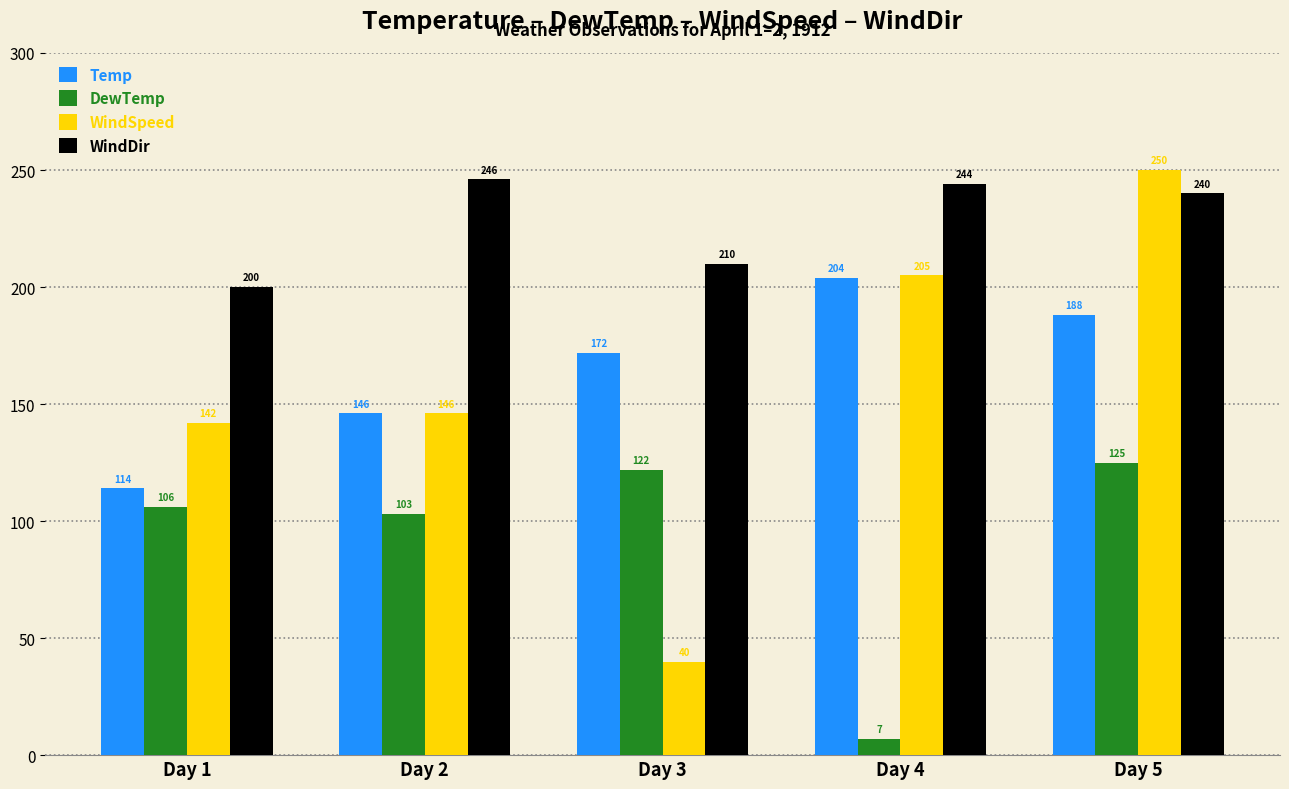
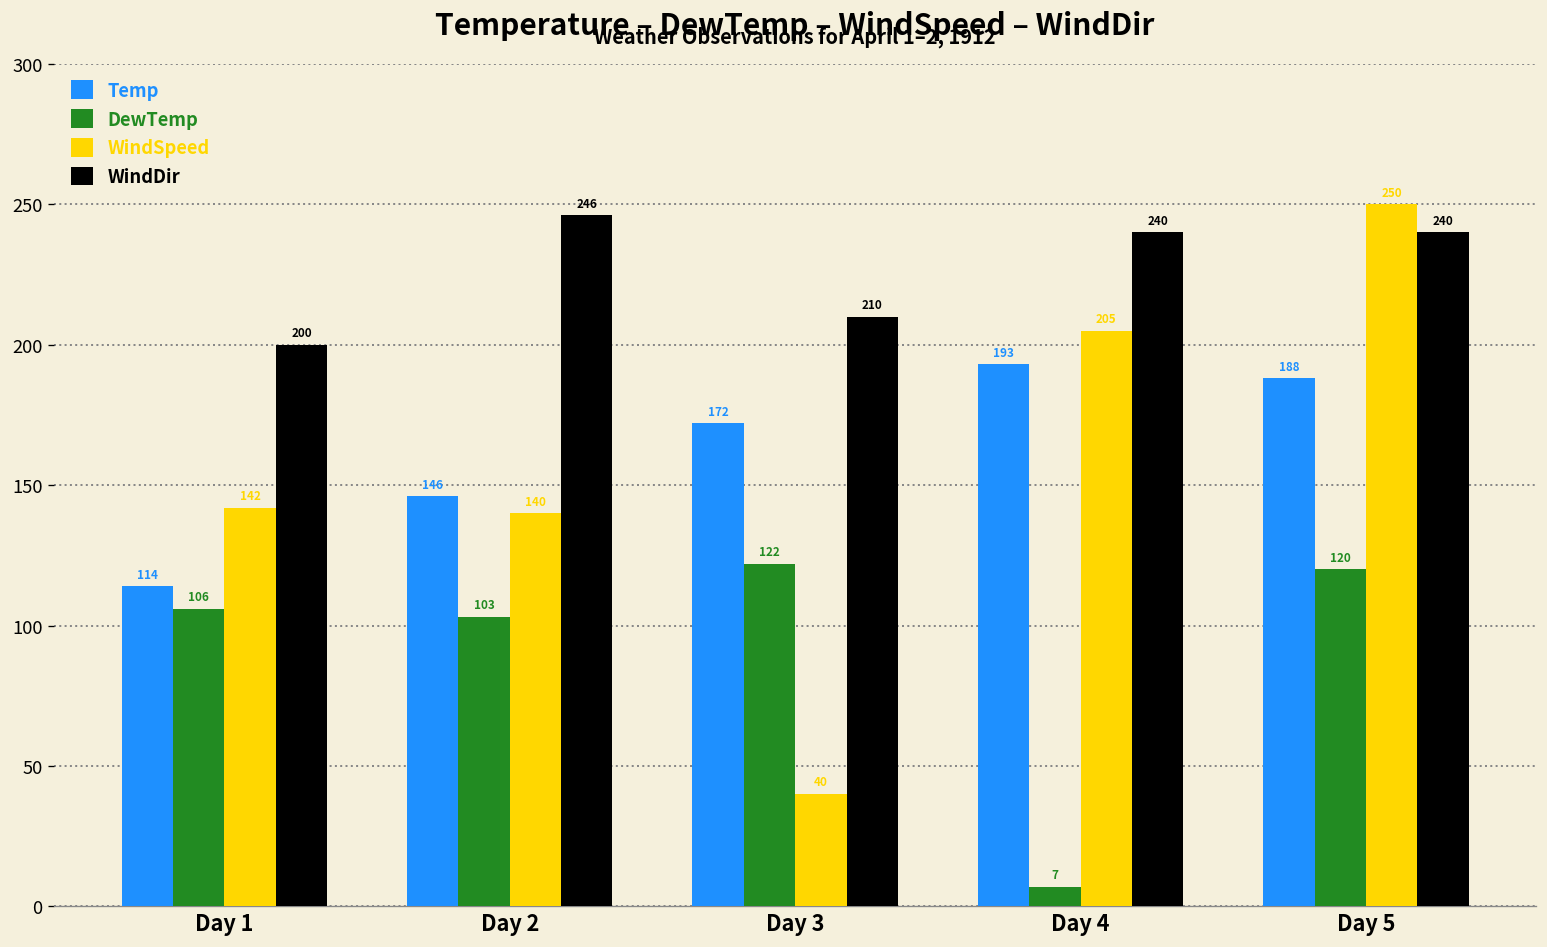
WindSpeed, Day 2: 146 -> 140
Temp, Day 4: 204 -> 193
WindDir, Day 4: 244 -> 240
DewTemp, Day 5: 125 -> 120
